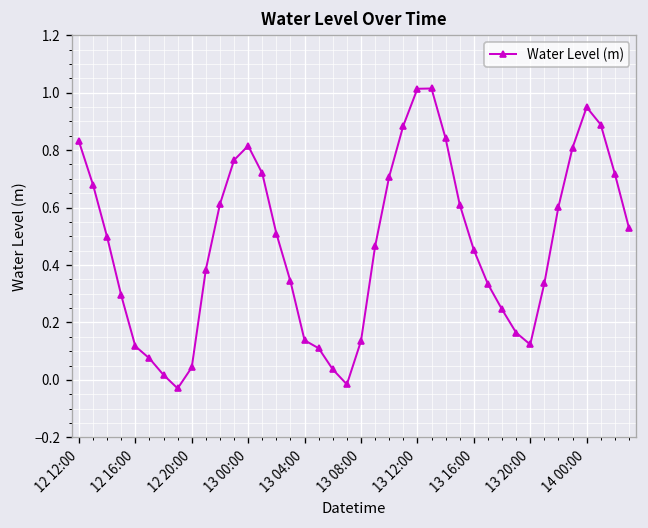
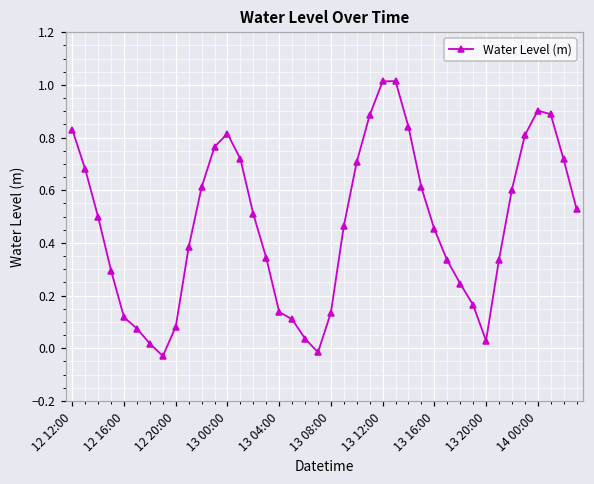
12 20:00: 0.04 -> 0.08
13 20:00: 0.12 -> 0.03
14 00:00: 0.95 -> 0.90
